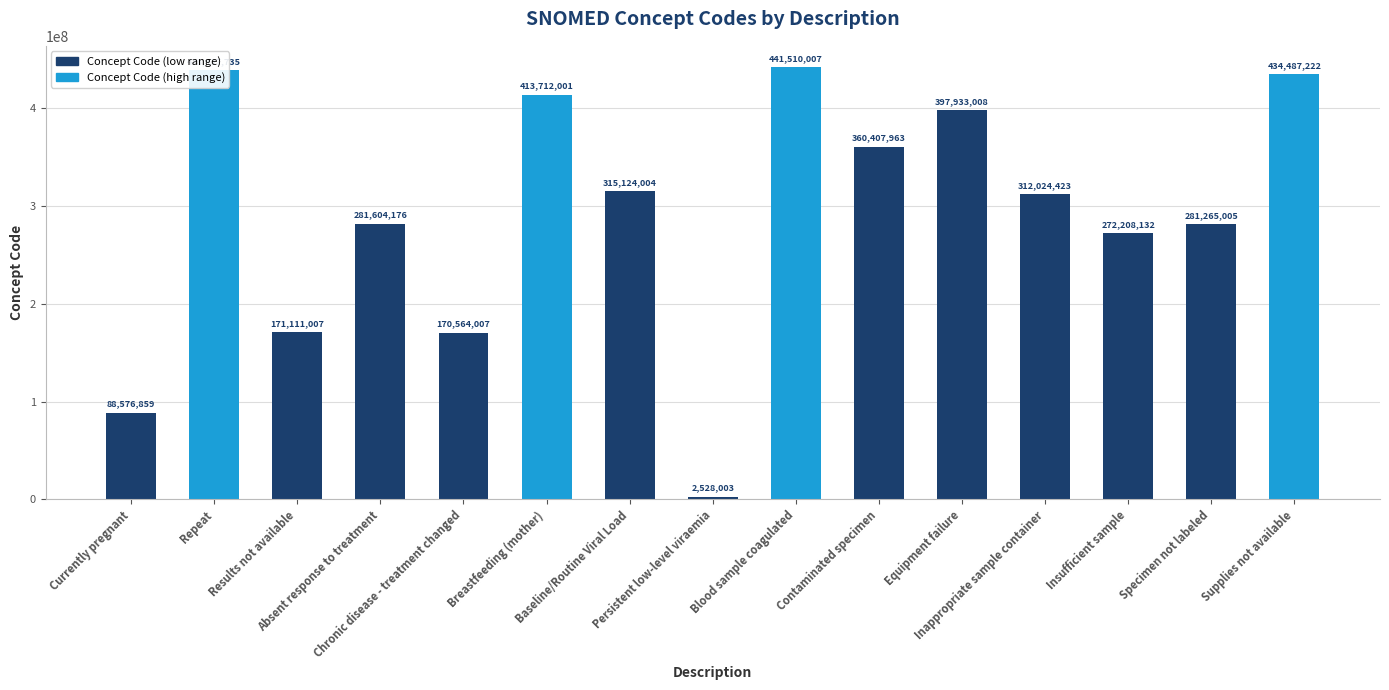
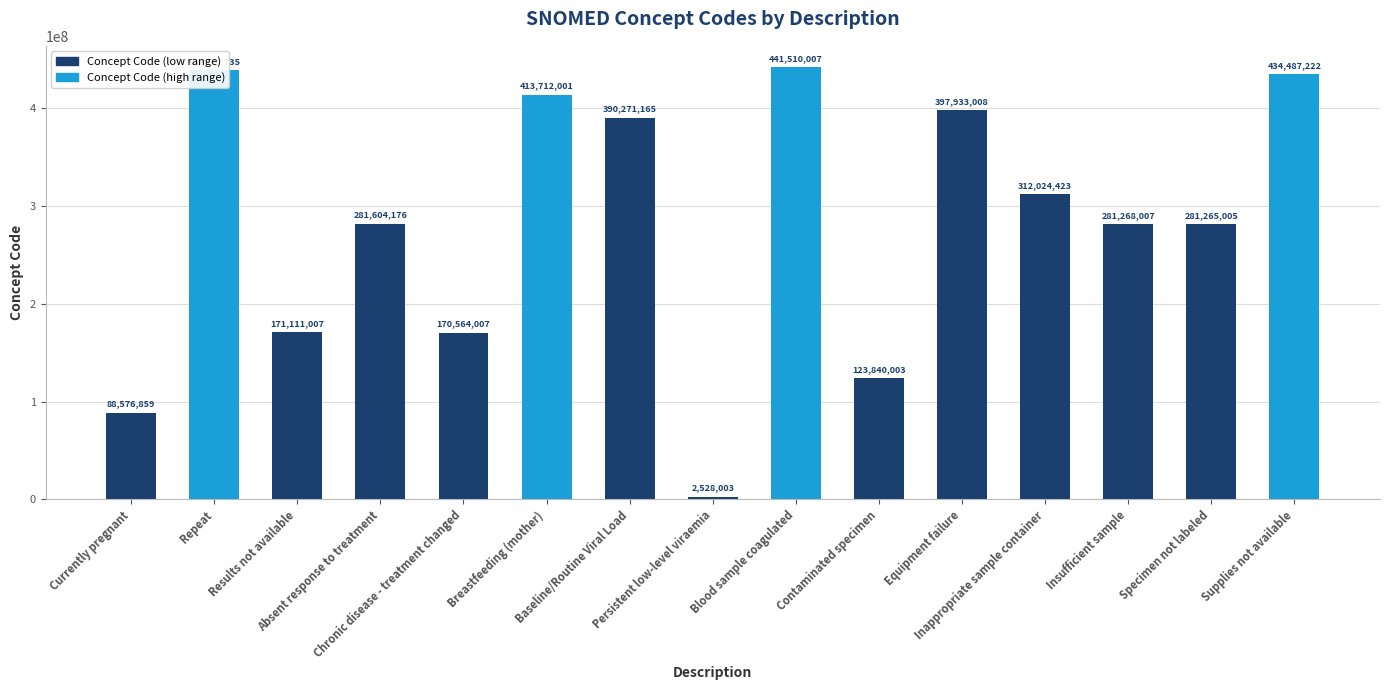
Baseline/Routine Viral Load: 315,124,004 -> 390,271,165
Contaminated specimen: 360,407,963 -> 123,840,003
Insufficient sample: 272,208,132 -> 281,268,007
